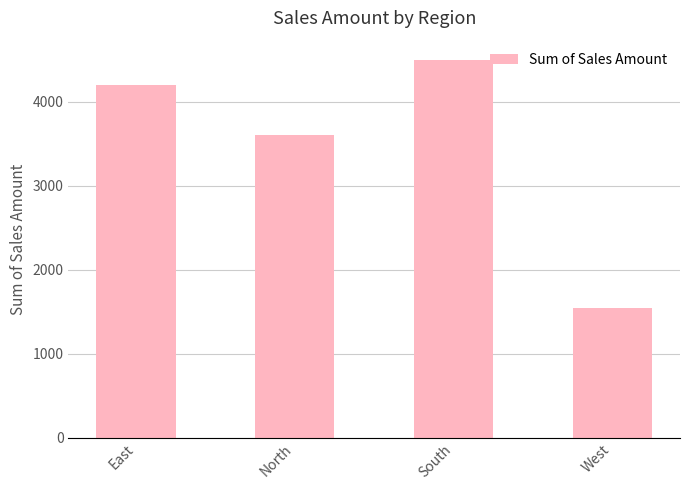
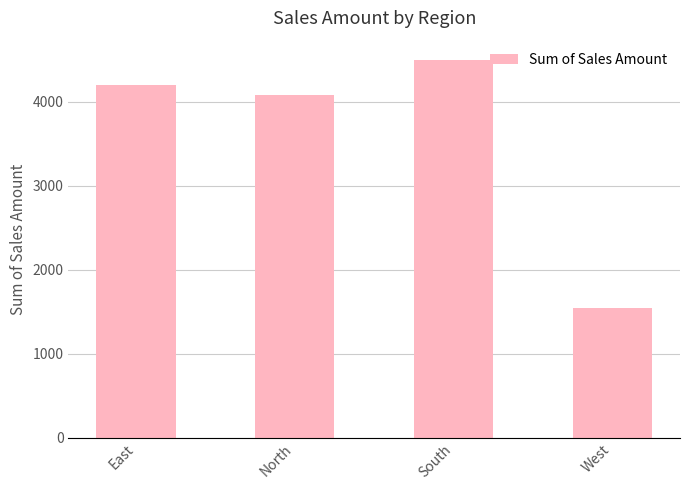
North: 3600 -> 4100
